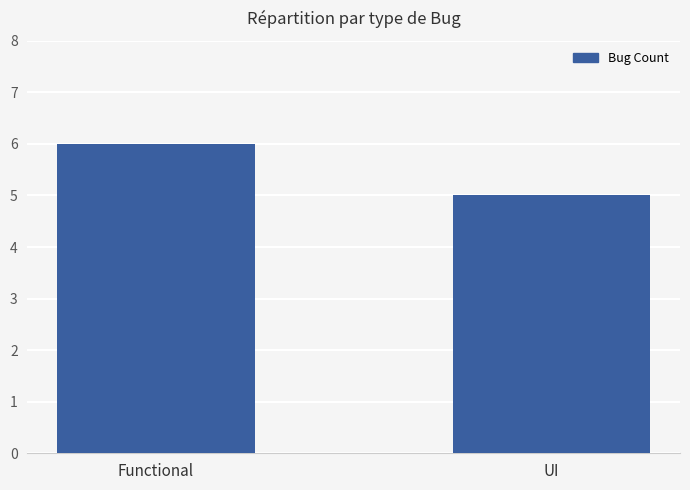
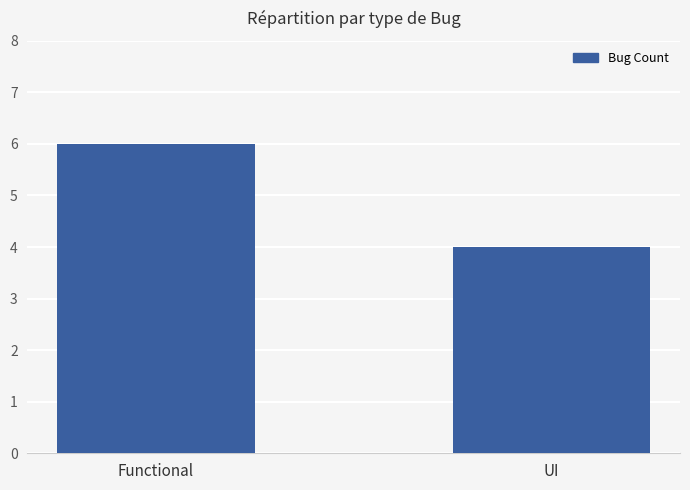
UI: 5 -> 4
